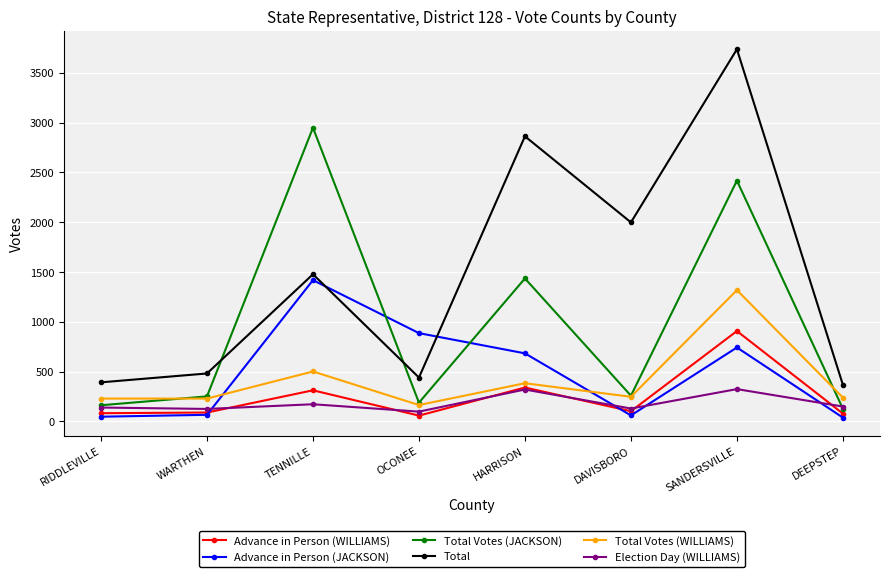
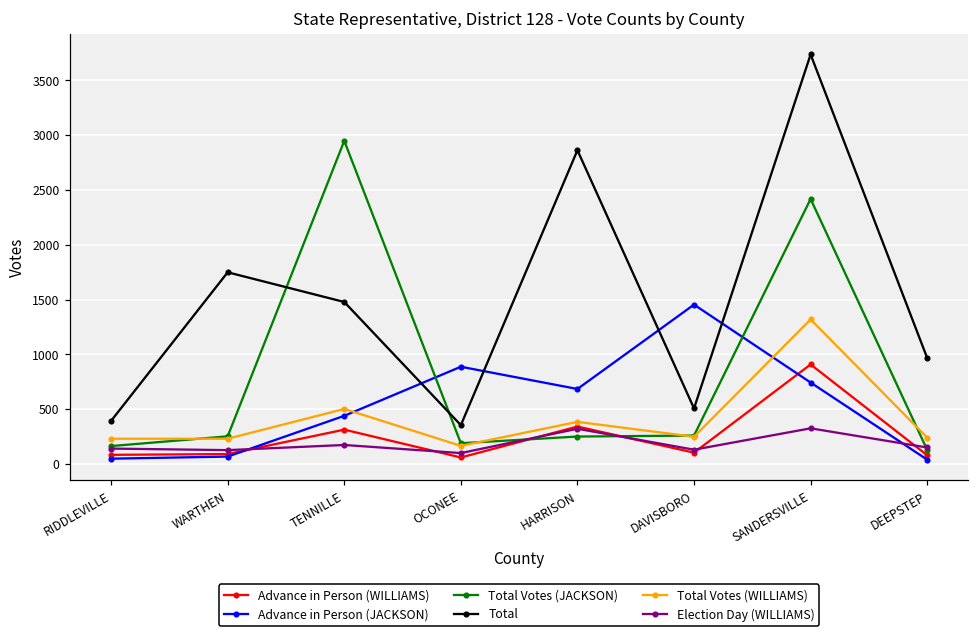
Total, WARTHEN: 500 -> 1700
Advance in Person (JACKSON), TENNILLE: 1400 -> 400
Total, OCONEE: 440 -> 350
Total Votes (JACKSON), HARRISON: 1400 -> 300
Advance in Person (JACKSON), DAVISBORO: 100 -> 1500
Total, DAVISBORO: 2000 -> 500
Total, DEEPSTEP: 400 -> 1000
